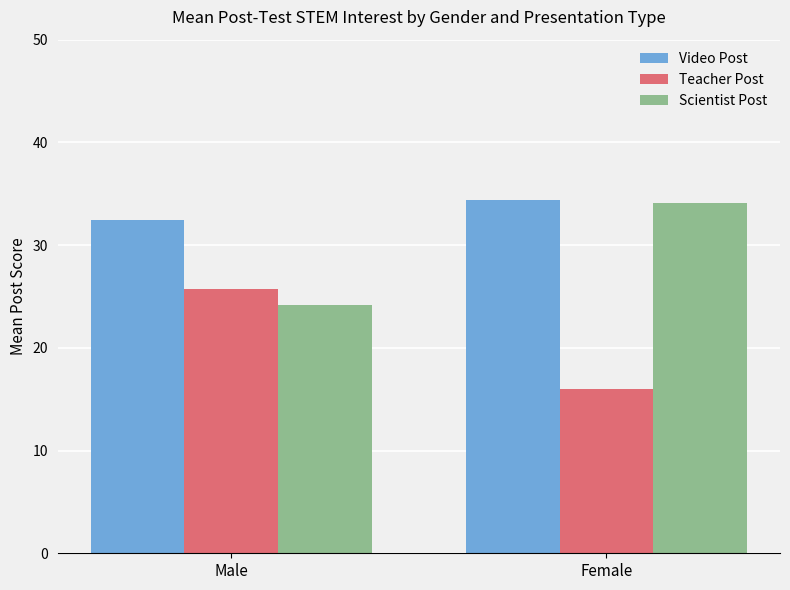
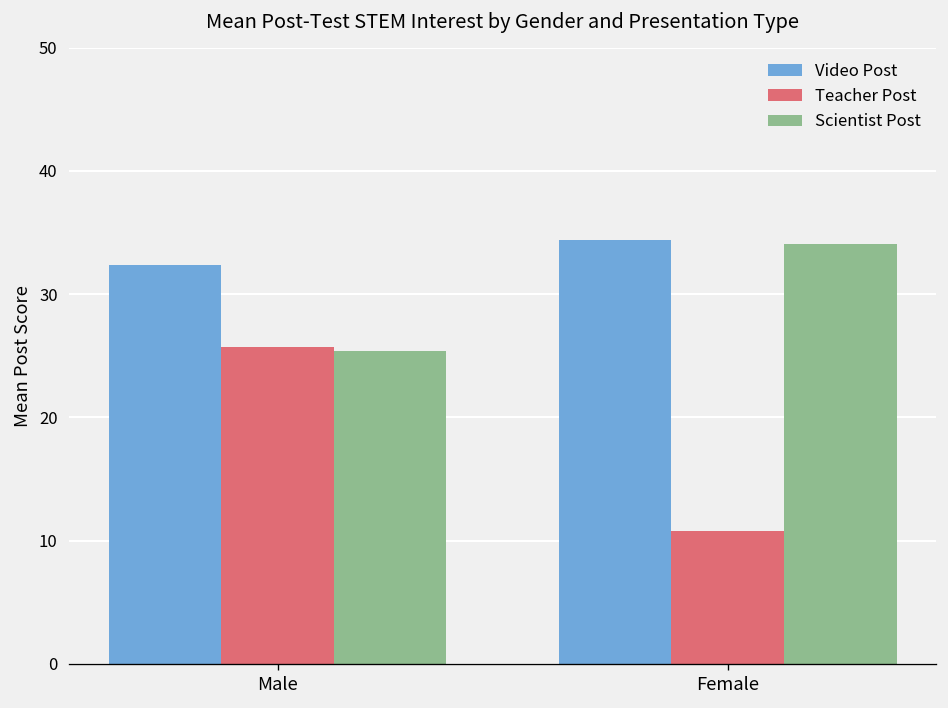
Scientist Post, Male: 24.2 -> 25.4
Teacher Post, Female: 16.0 -> 10.8
